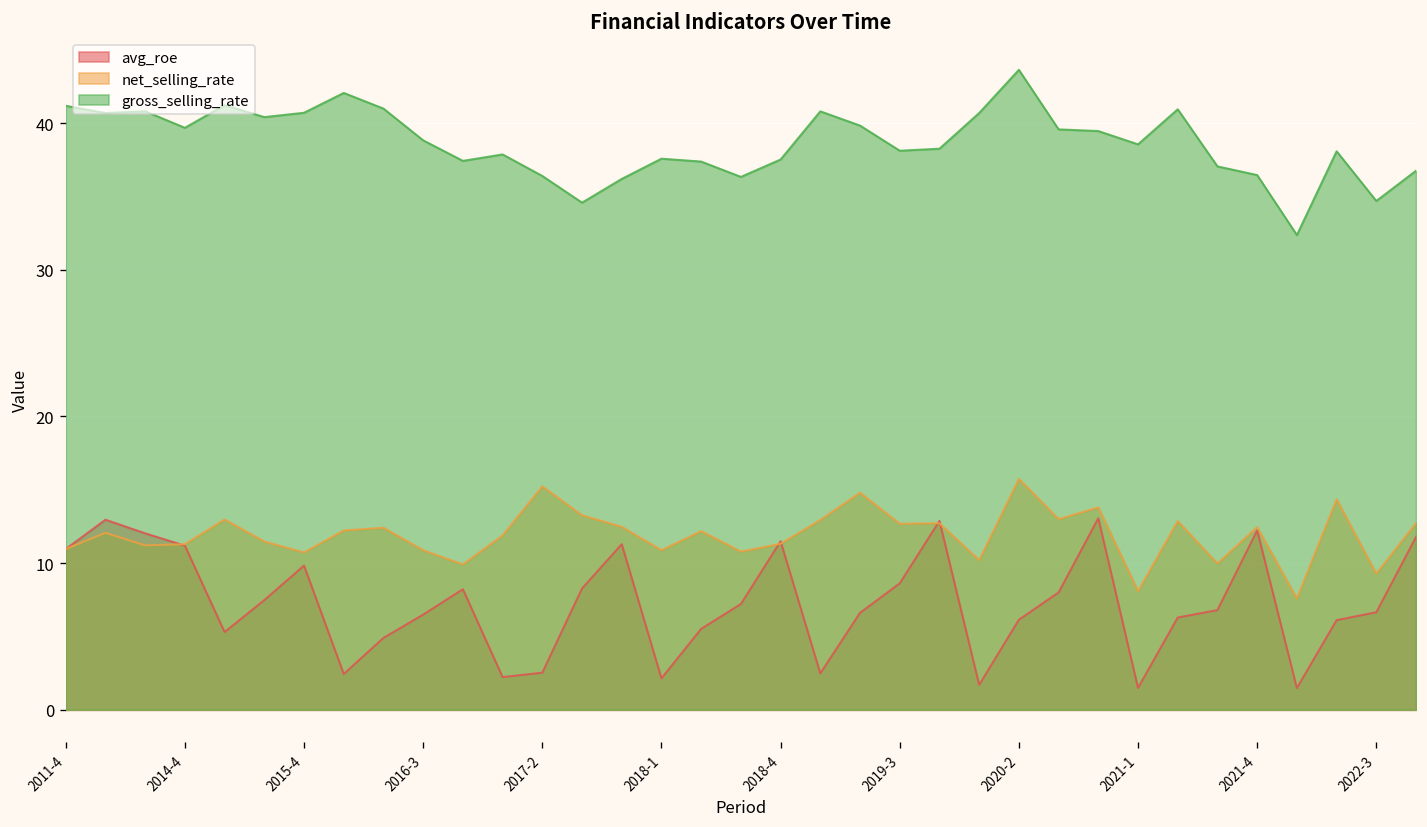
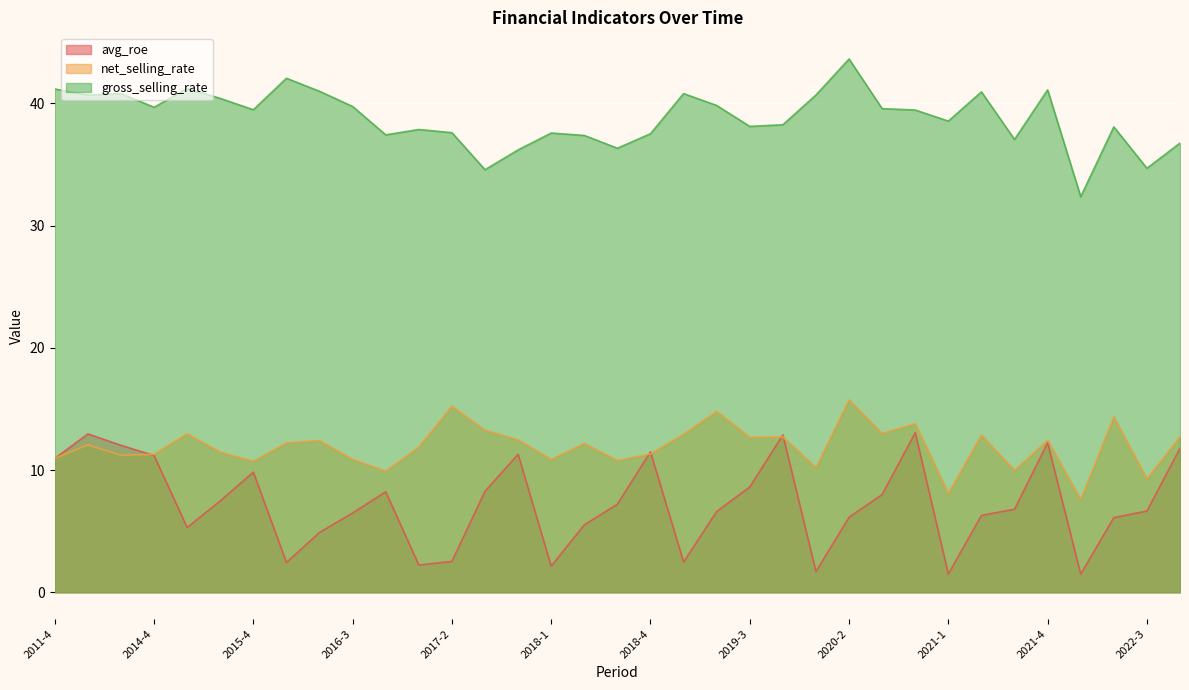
gross_selling_rate, 2015-4: 40.7 -> 39.5
gross_selling_rate, 2016-3: 38.8 -> 39.7
gross_selling_rate, 2017-2: 36.4 -> 37.6
gross_selling_rate, 2021-4: 36.5 -> 41.1
